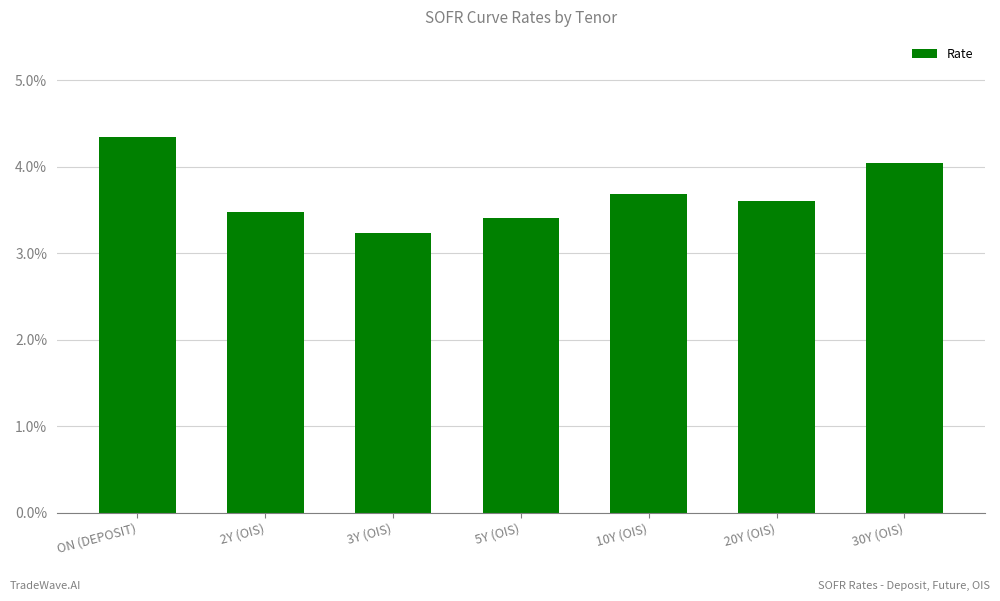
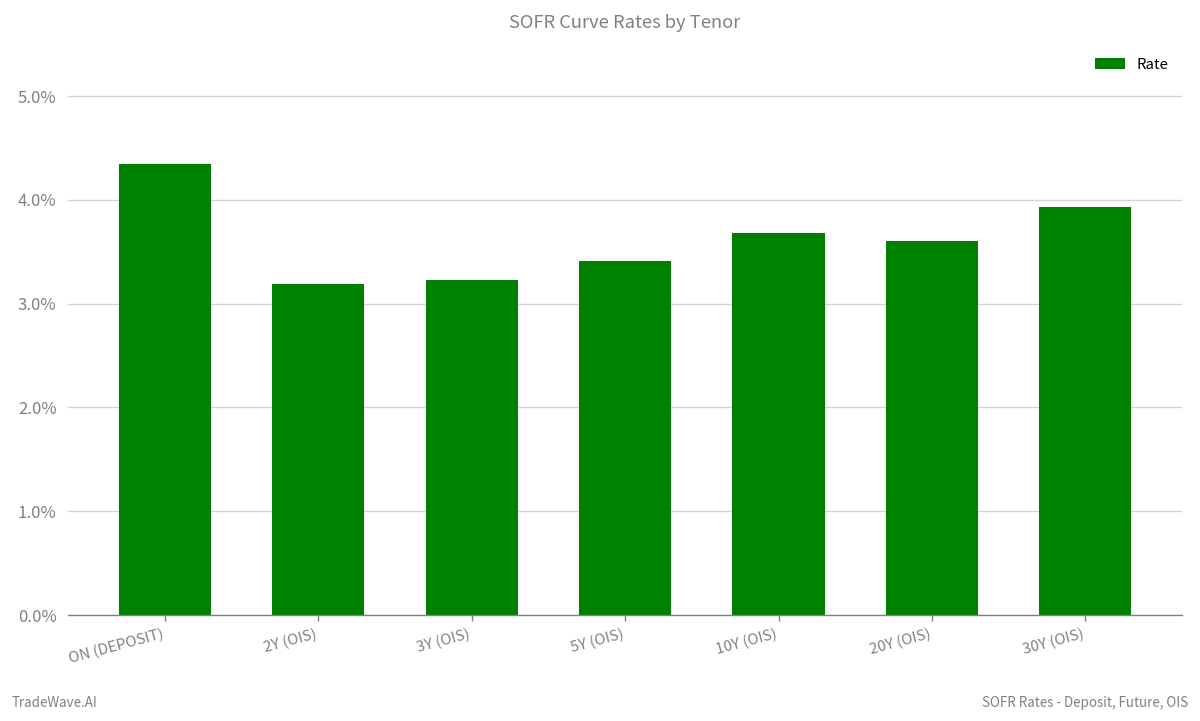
2Y (OIS): 3.5% -> 3.2%
30Y (OIS): 4.0% -> 3.9%
